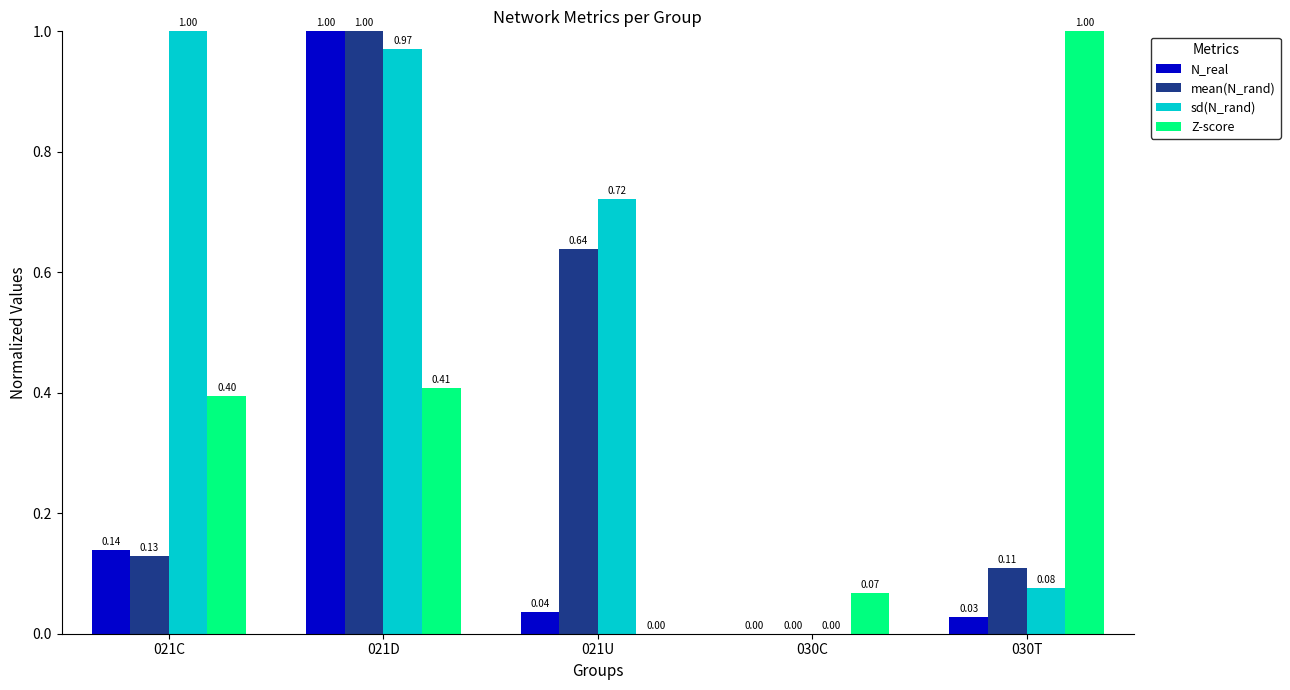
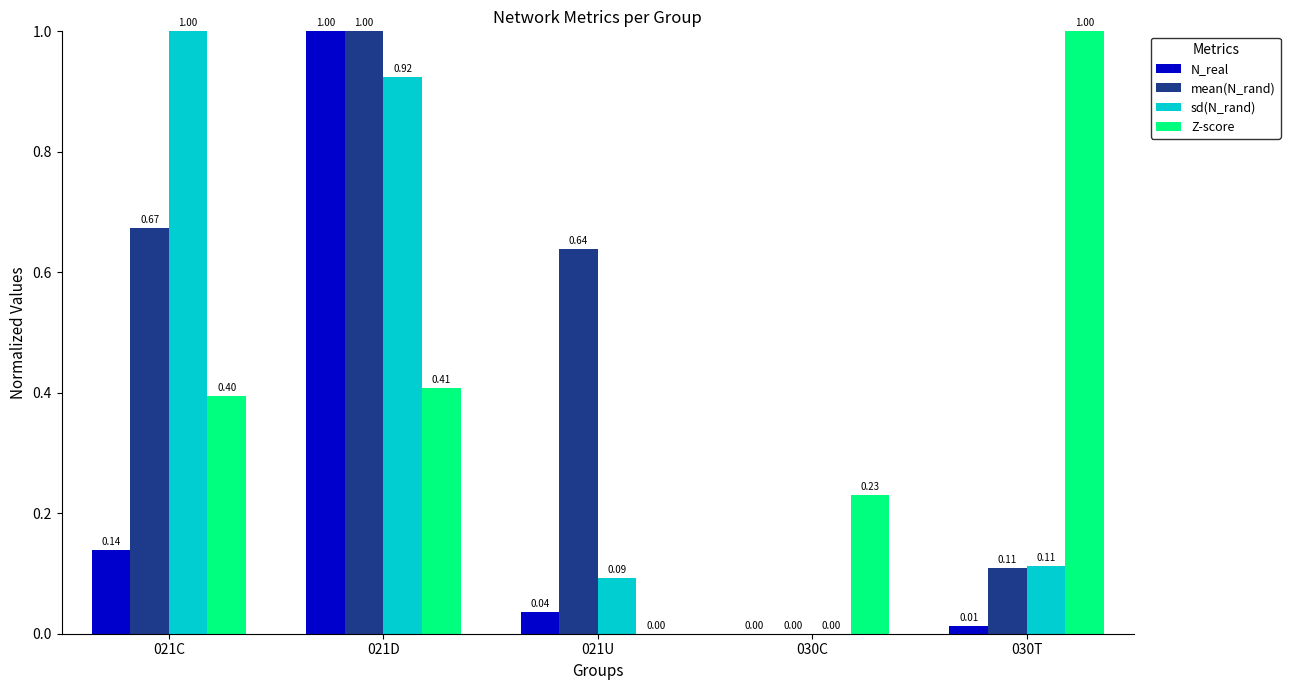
mean(N_rand), 021C: 0.13 -> 0.67
sd(N_rand), 021D: 0.97 -> 0.92
sd(N_rand), 021U: 0.72 -> 0.09
Z-score, 030C: 0.07 -> 0.23
N_real, 030T: 0.03 -> 0.01
sd(N_rand), 030T: 0.08 -> 0.11
